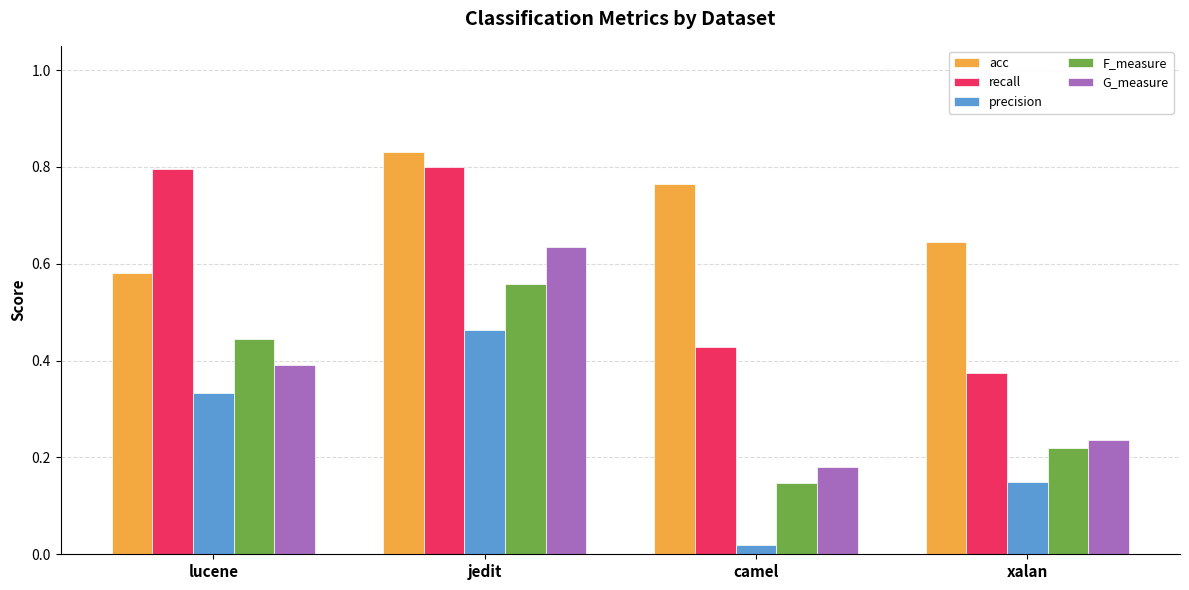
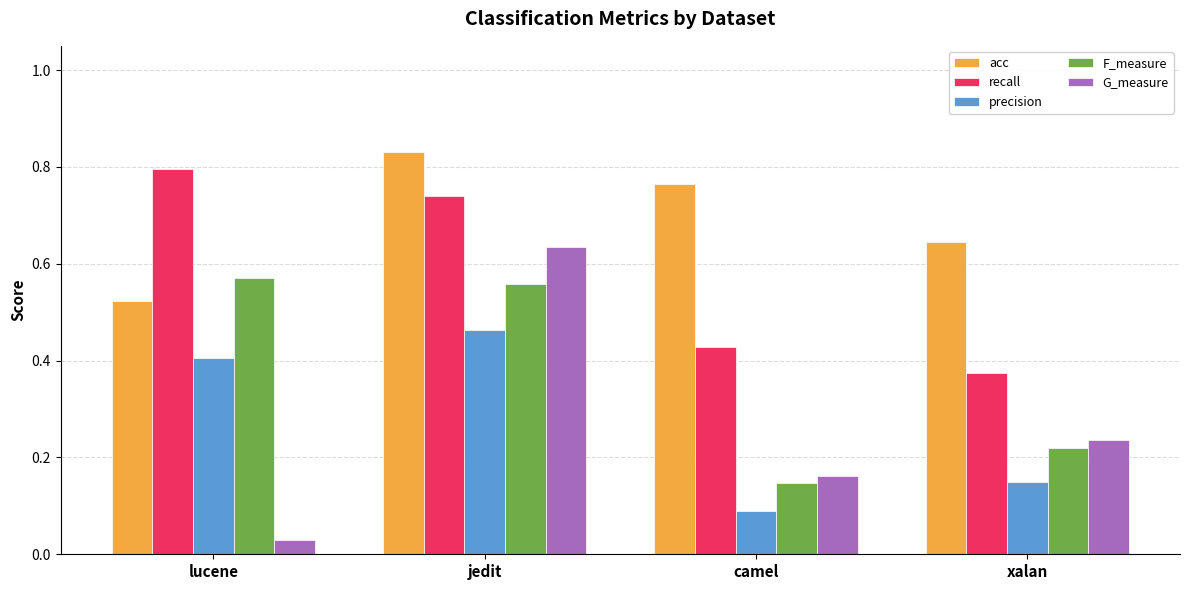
acc, lucene: 0.58 -> 0.52
precision, lucene: 0.33 -> 0.41
F_measure, lucene: 0.45 -> 0.57
G_measure, lucene: 0.39 -> 0.03
recall, jedit: 0.80 -> 0.74
precision, camel: 0.02 -> 0.09
G_measure, camel: 0.18 -> 0.16
